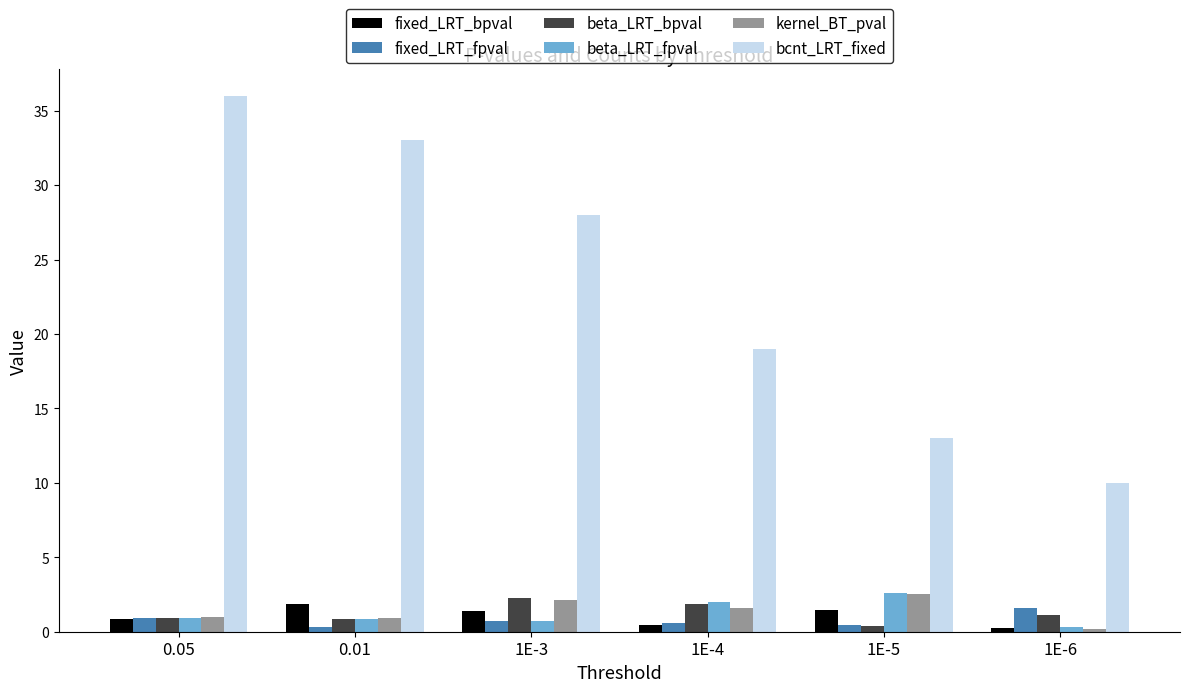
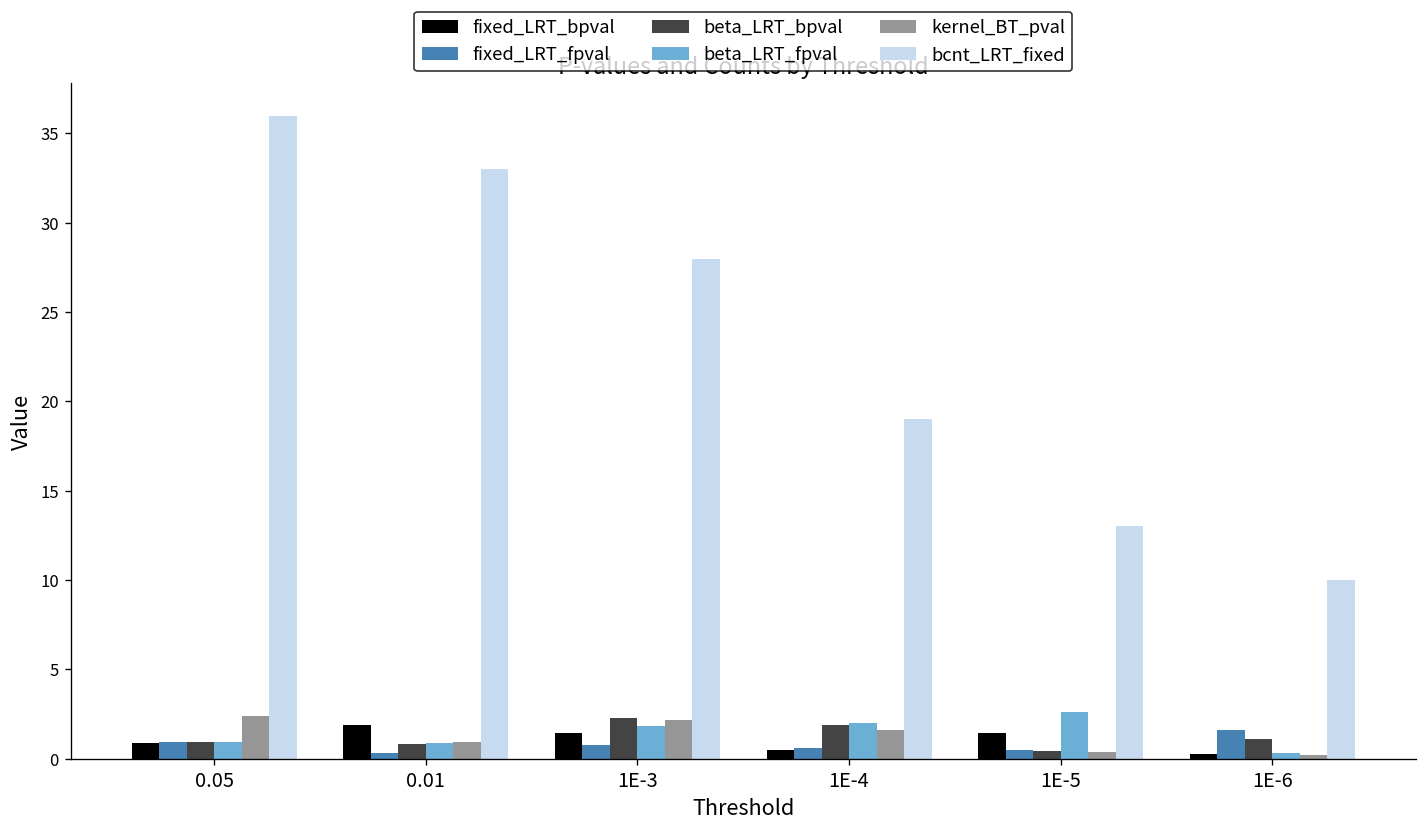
kernel_BT_pval, 0.05: 1.0 -> 2.4
beta_LRT_fpval, 1E-3: 0.7 -> 1.8
kernel_BT_pval, 1E-5: 2.6 -> 0.3
